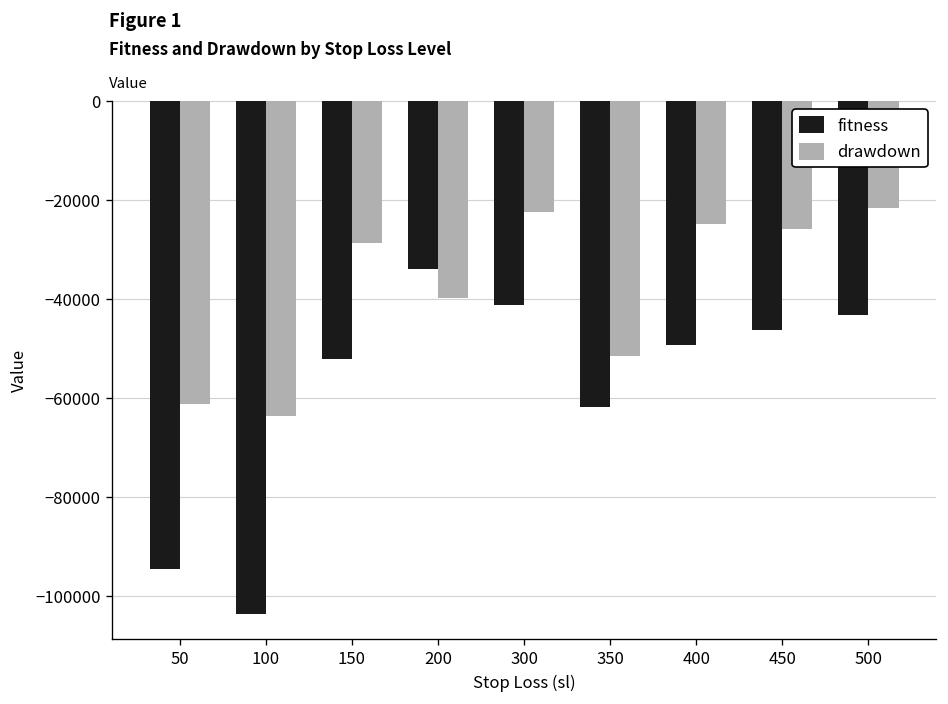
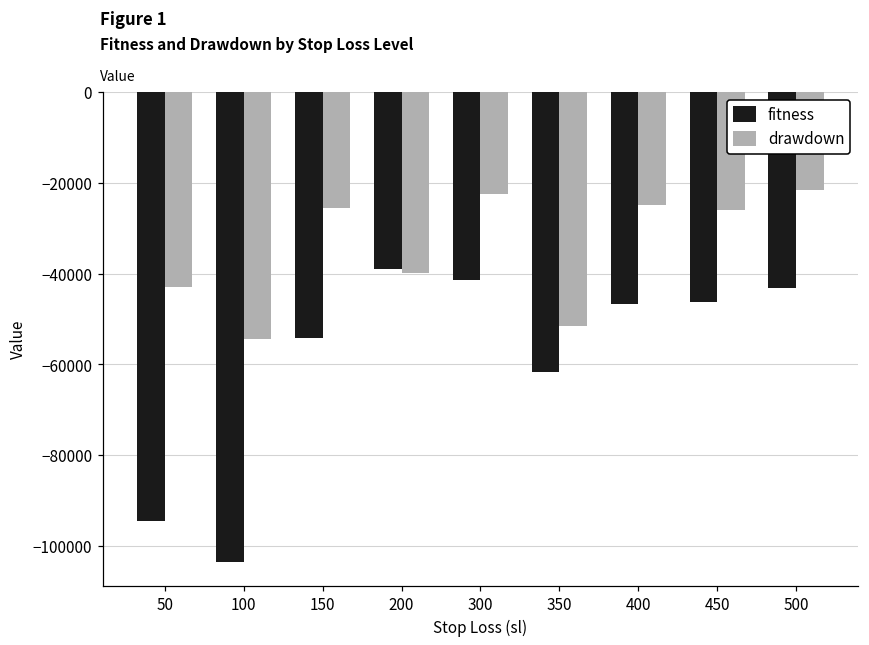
drawdown, 50: -61000 -> -43000
drawdown, 100: -64000 -> -54000
fitness, 150: -52000 -> -54000
drawdown, 150: -29000 -> -25000
fitness, 200: -34000 -> -39000
fitness, 400: -49000 -> -47000
